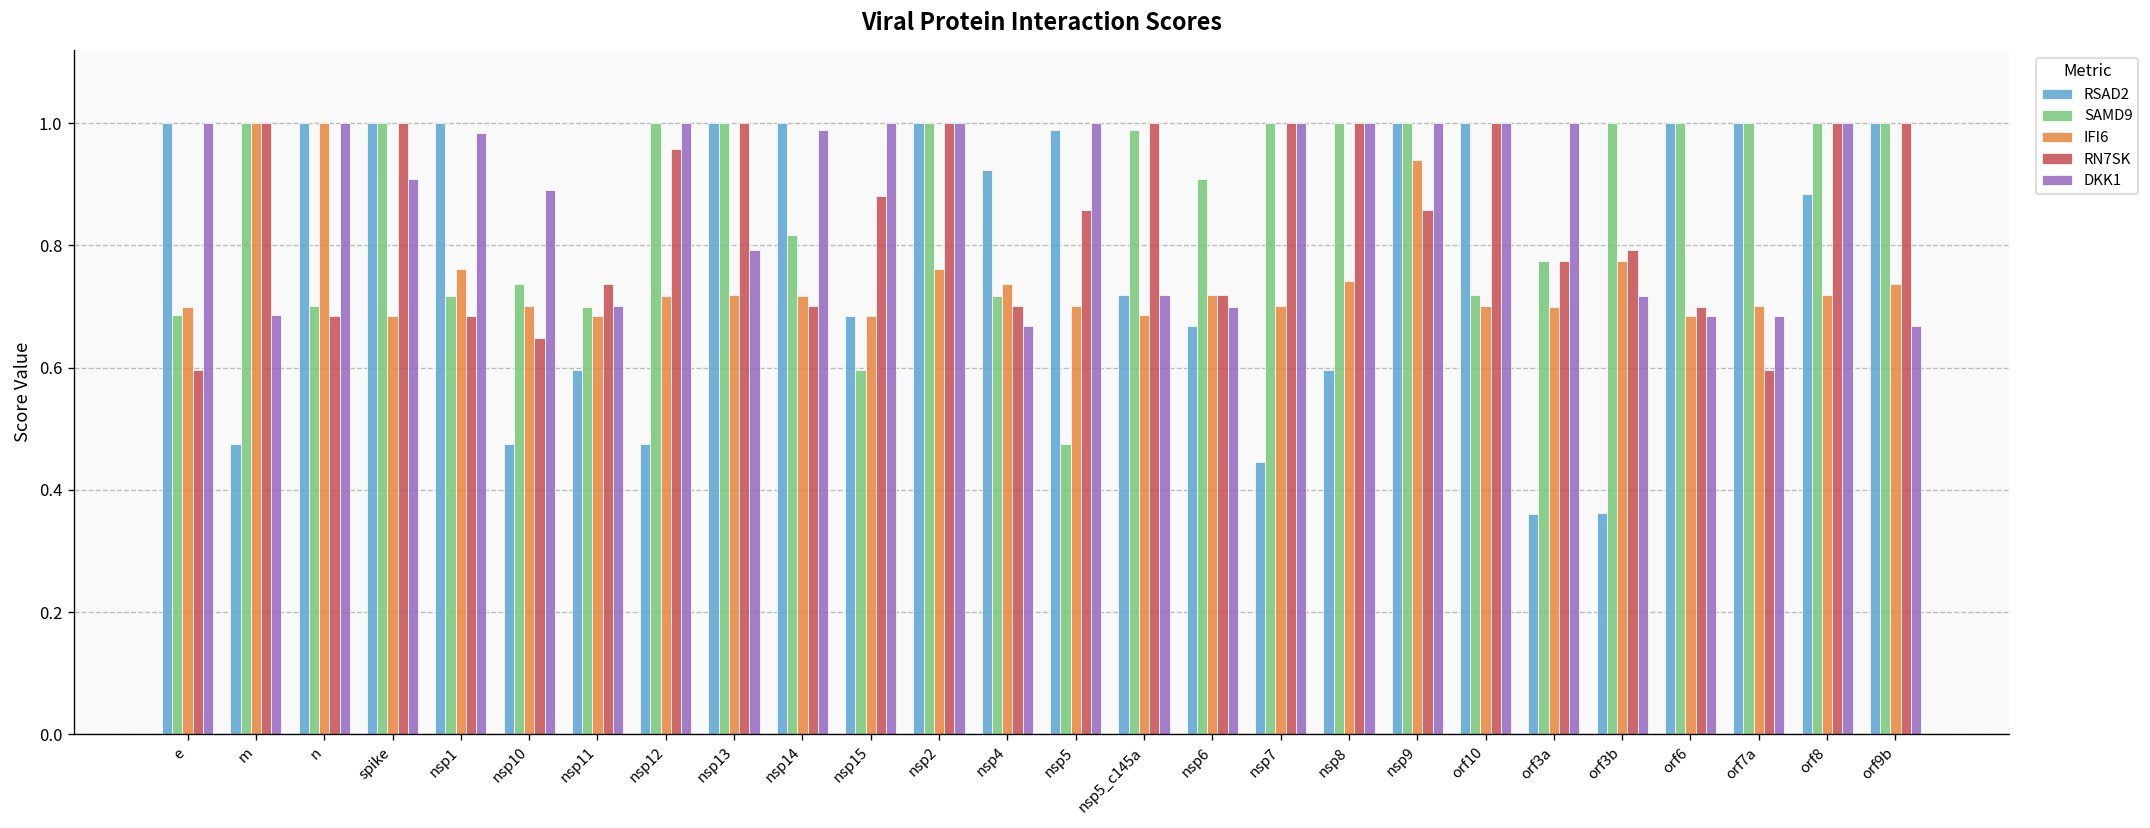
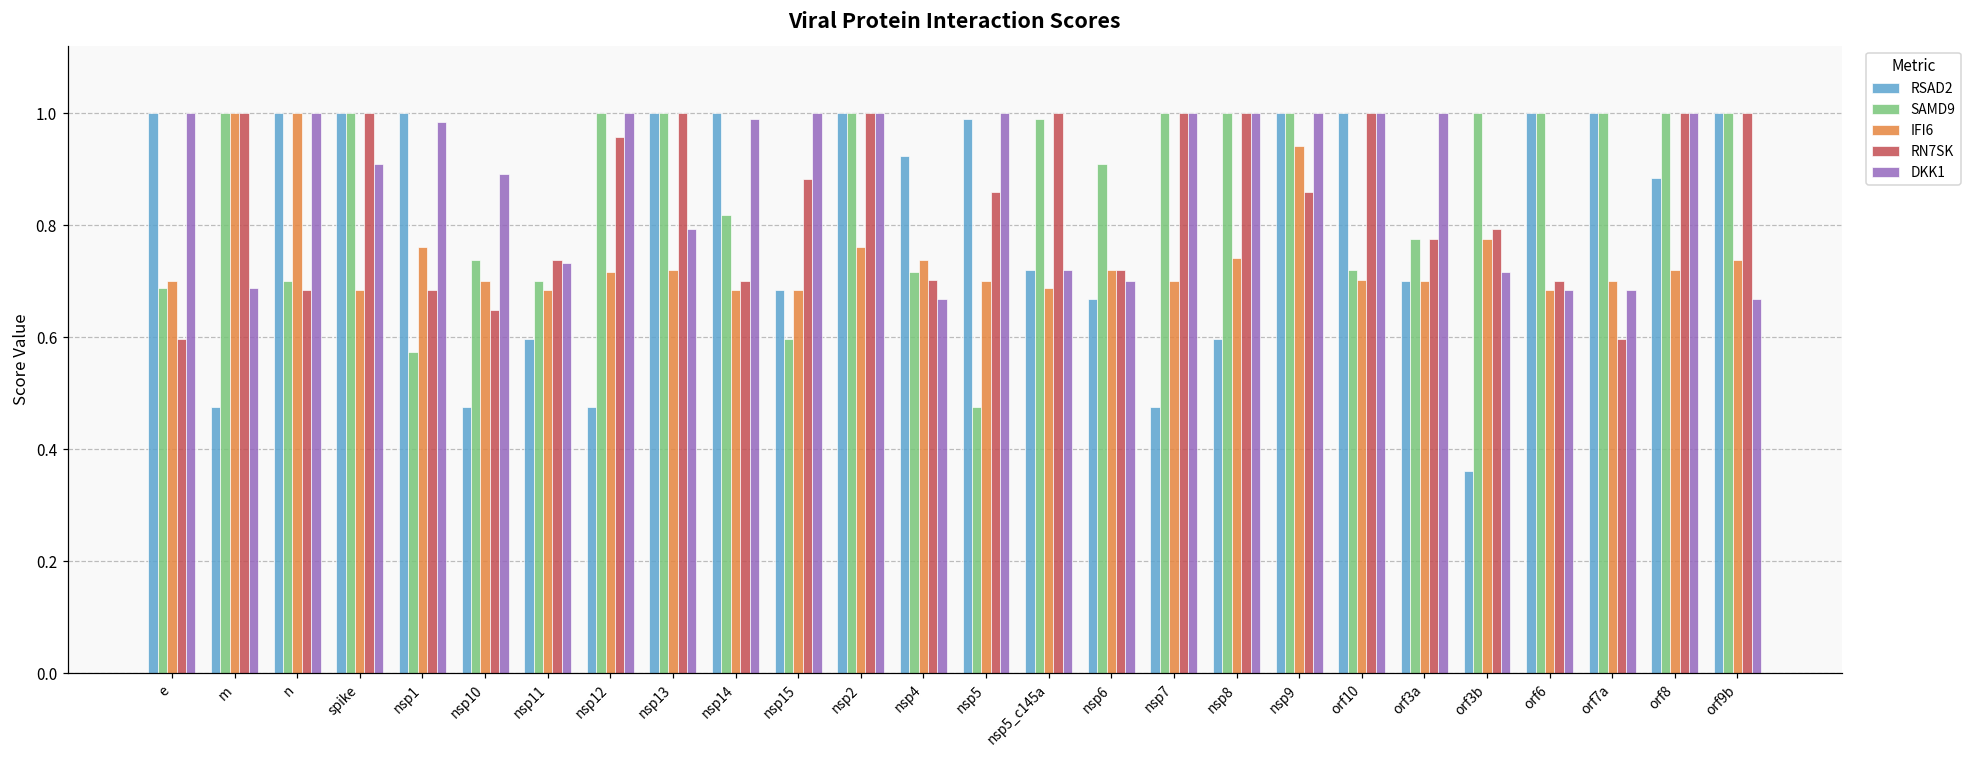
SAMD9, nsp1: 0.72 -> 0.57
DKK1, nsp11: 0.70 -> 0.73
IFI6, nsp14: 0.72 -> 0.68
RSAD2, nsp7: 0.44 -> 0.48
RSAD2, orf3a: 0.36 -> 0.70
